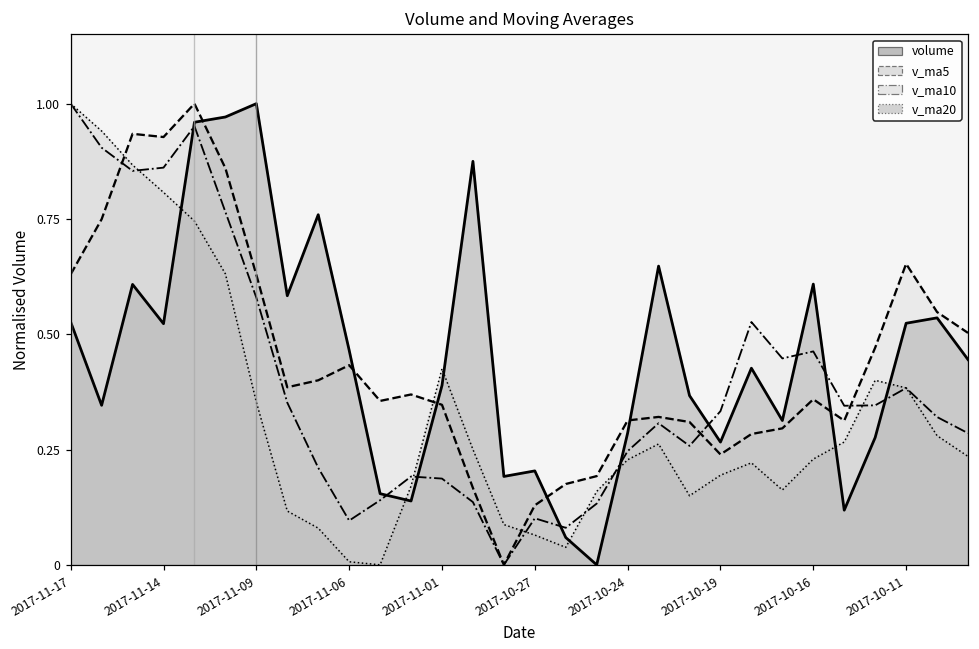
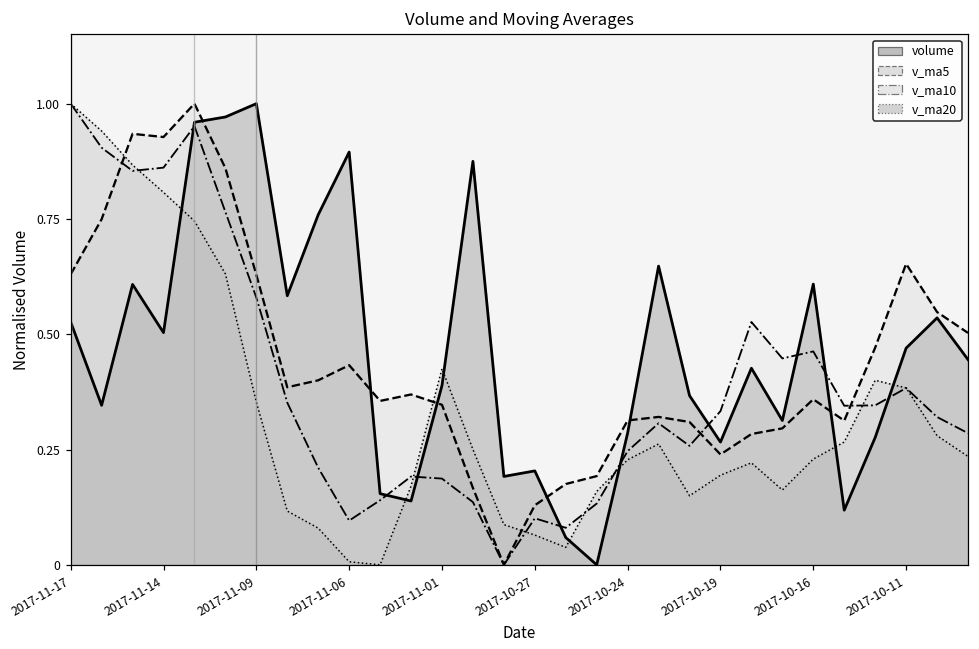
volume, 2017-11-14: 0.52 -> 0.50
volume, 2017-11-06: 0.47 -> 0.89
volume, 2017-10-11: 0.52 -> 0.47
